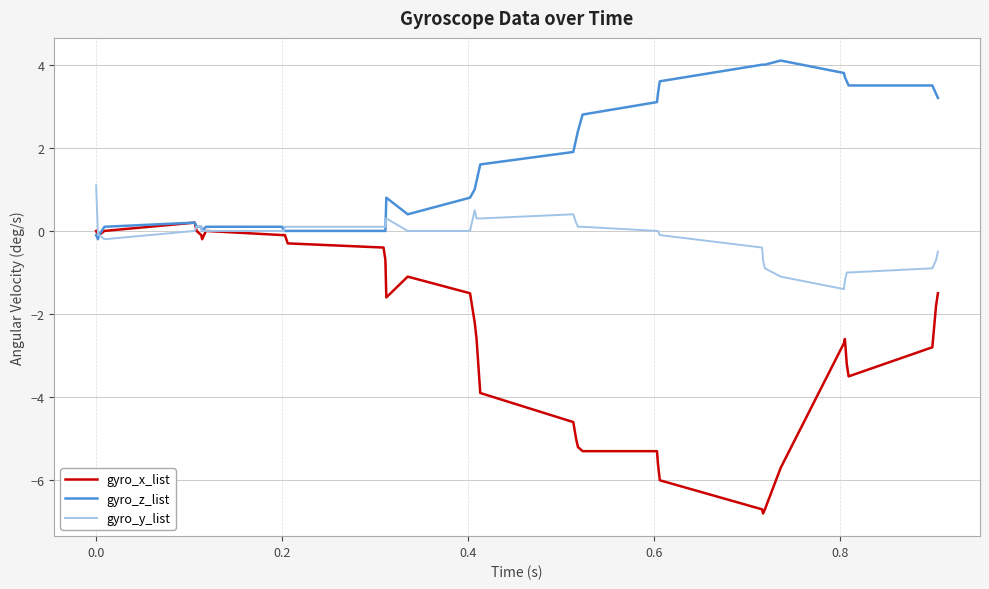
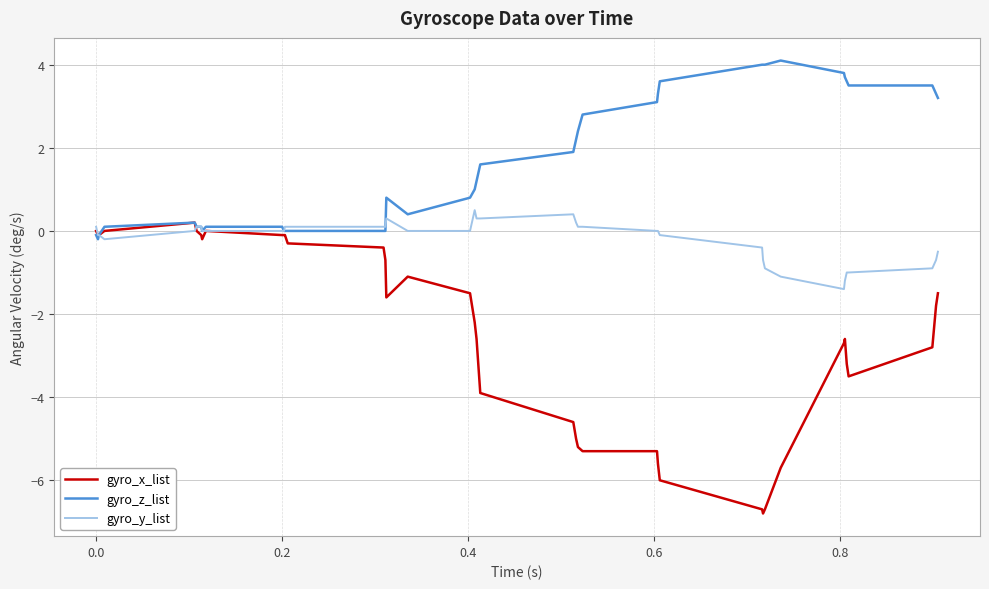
gyro_y_list, 0.0: 1.1 -> 0.1
